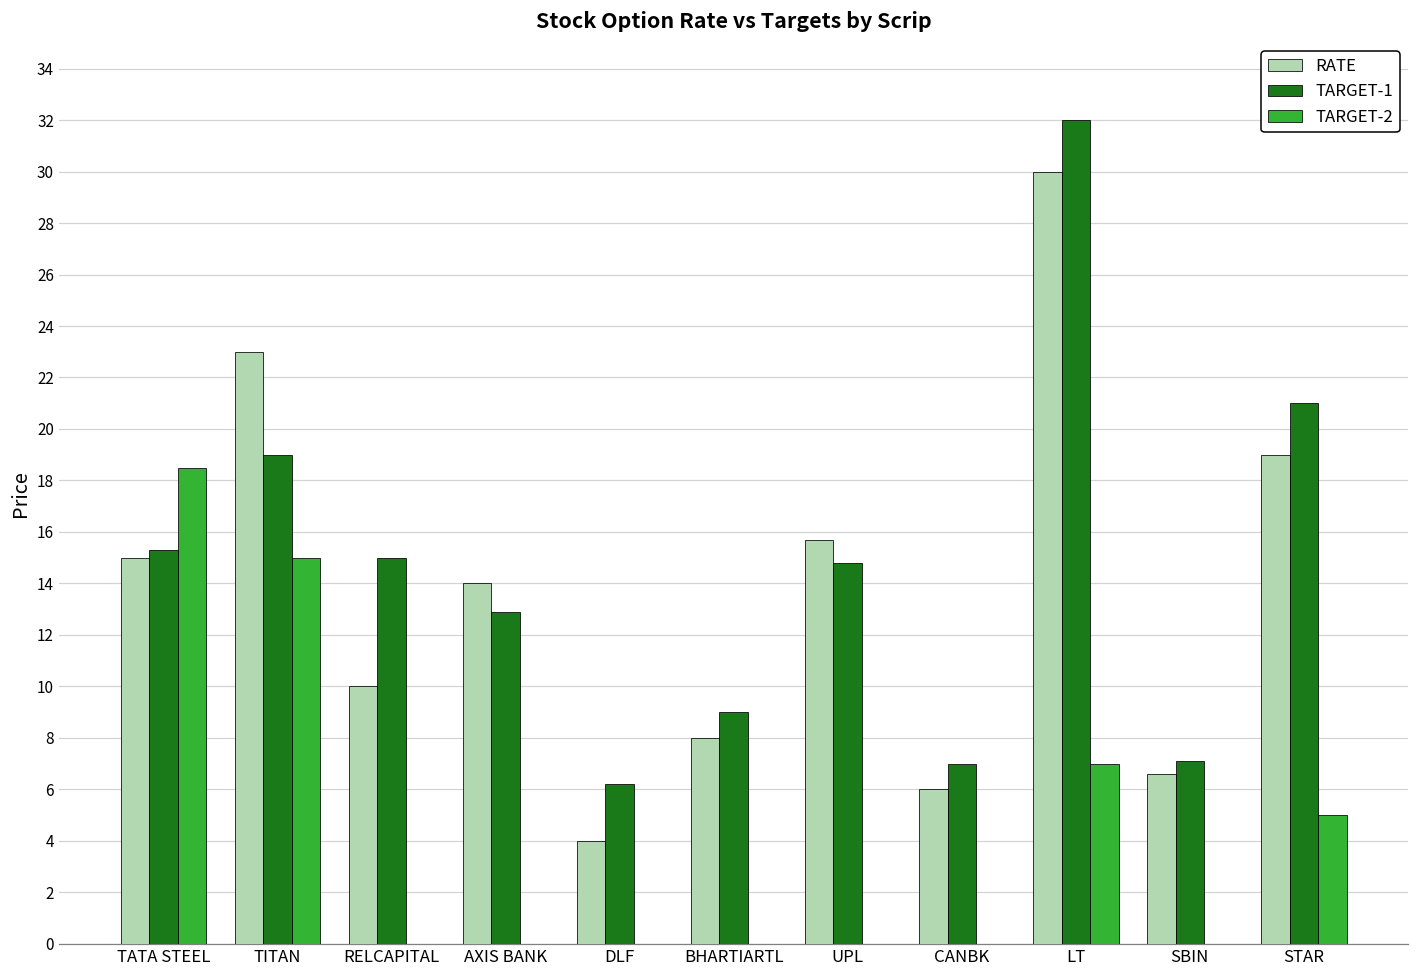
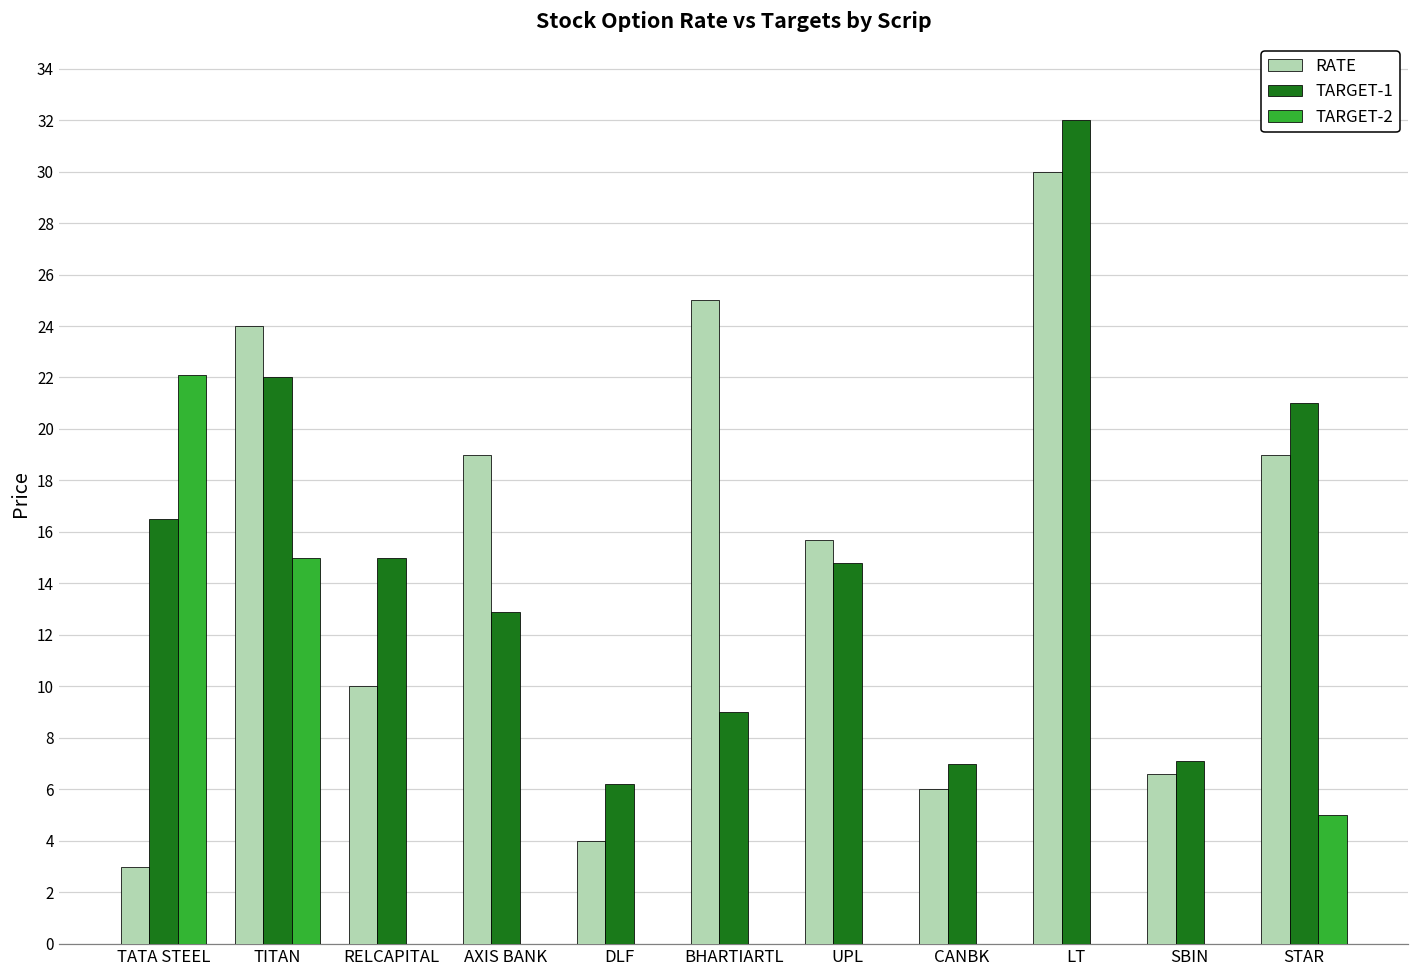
RATE, TATA STEEL: 15 -> 3
TARGET-1, TATA STEEL: 15.3 -> 16.5
TARGET-2, TATA STEEL: 18.5 -> 22.1
RATE, TITAN: 23 -> 24
TARGET-1, TITAN: 19 -> 22
RATE, AXIS BANK: 14 -> 19
RATE, BHARTIARTL: 8 -> 25
TARGET-2, LT: 7 -> 0
